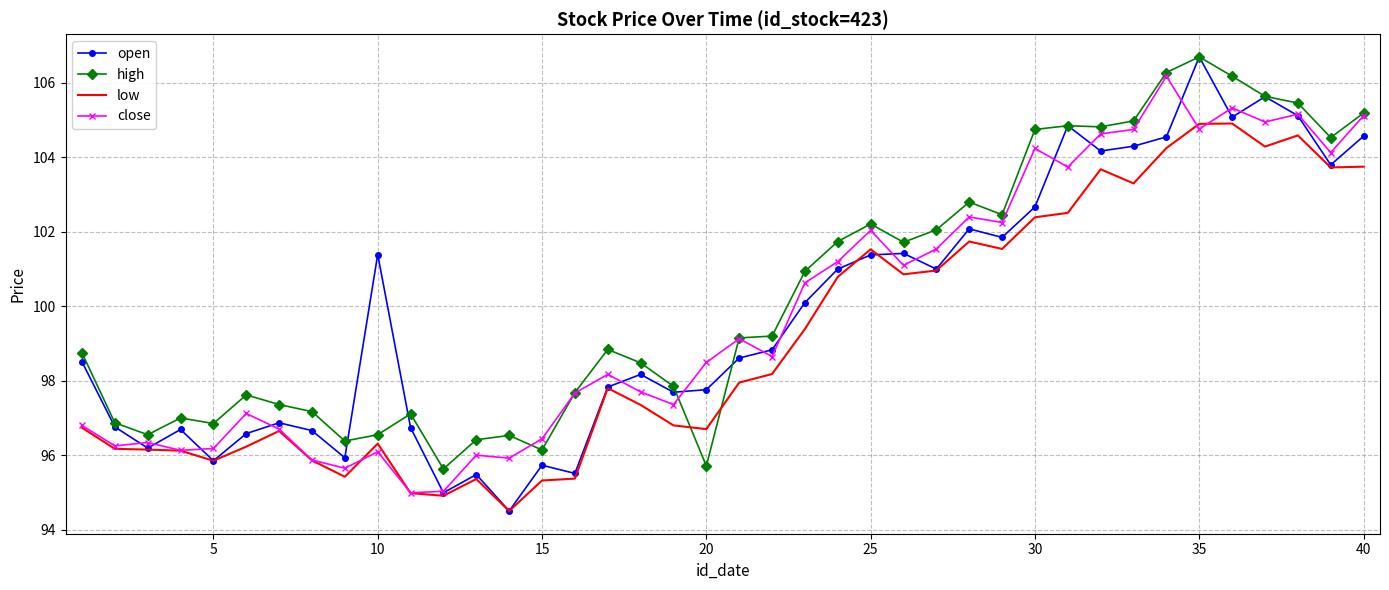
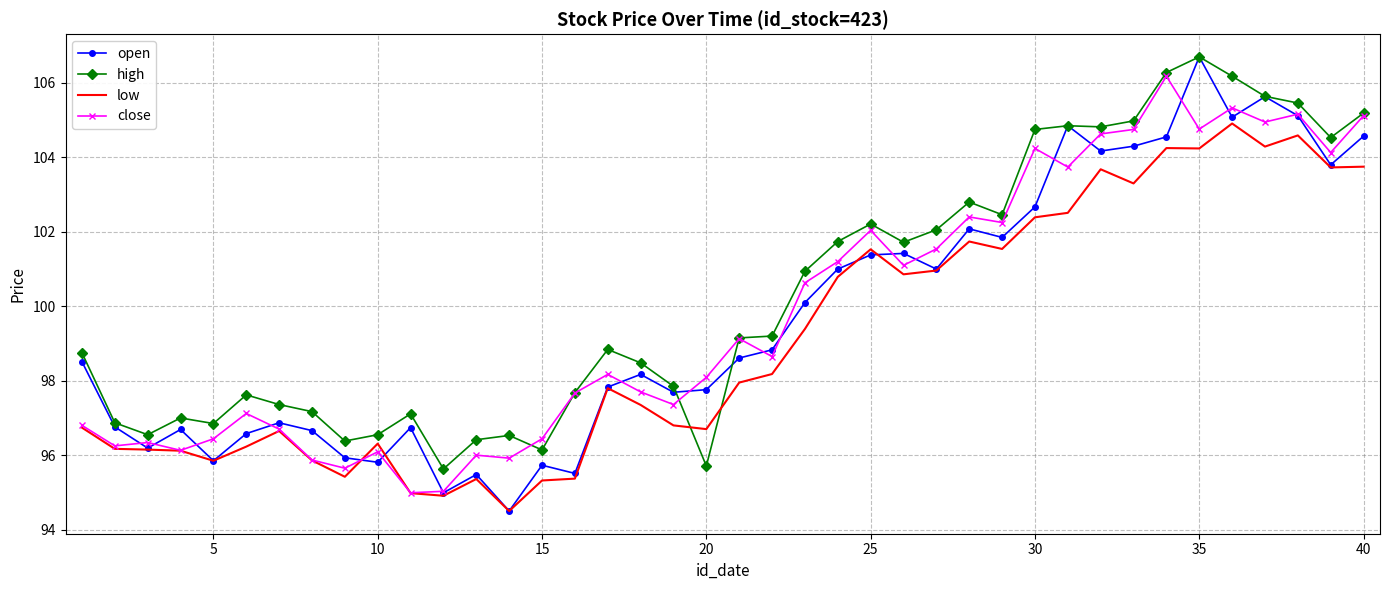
close, 5: 96.2 -> 96.4
open, 10: 101.4 -> 95.8
close, 20: 98.5 -> 98.1
low, 35: 104.9 -> 104.2
